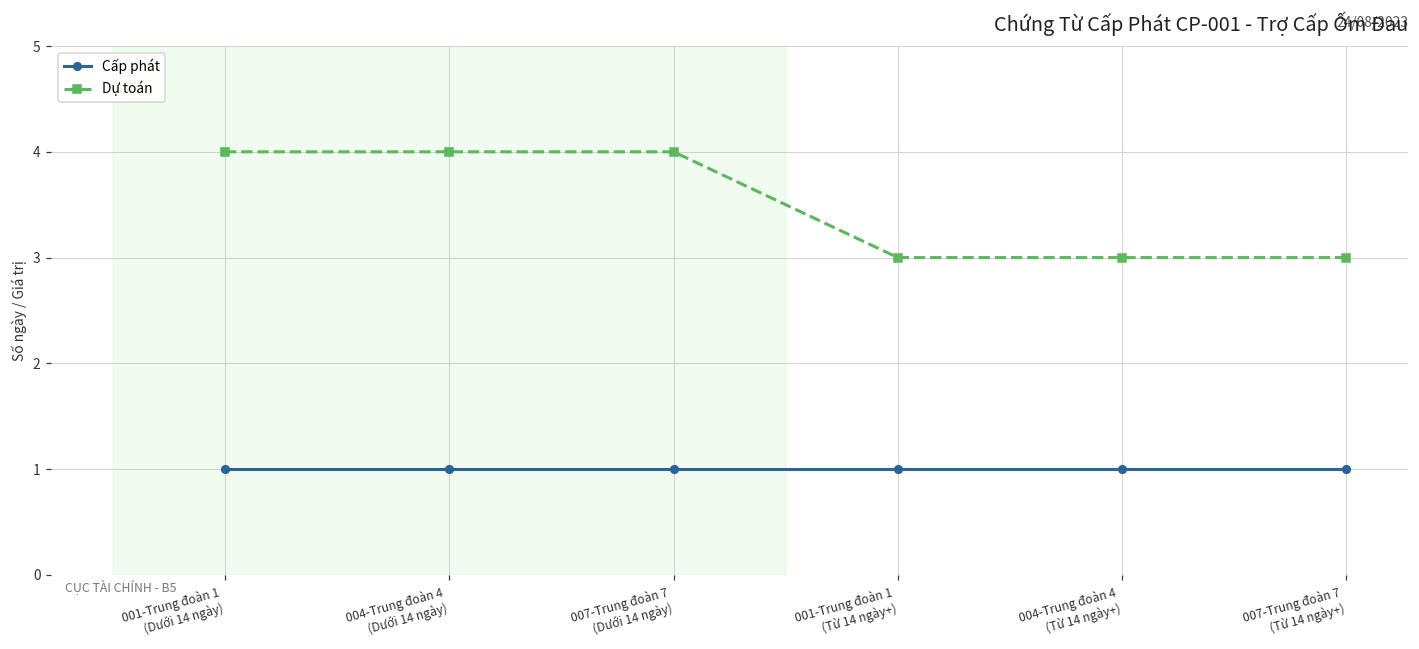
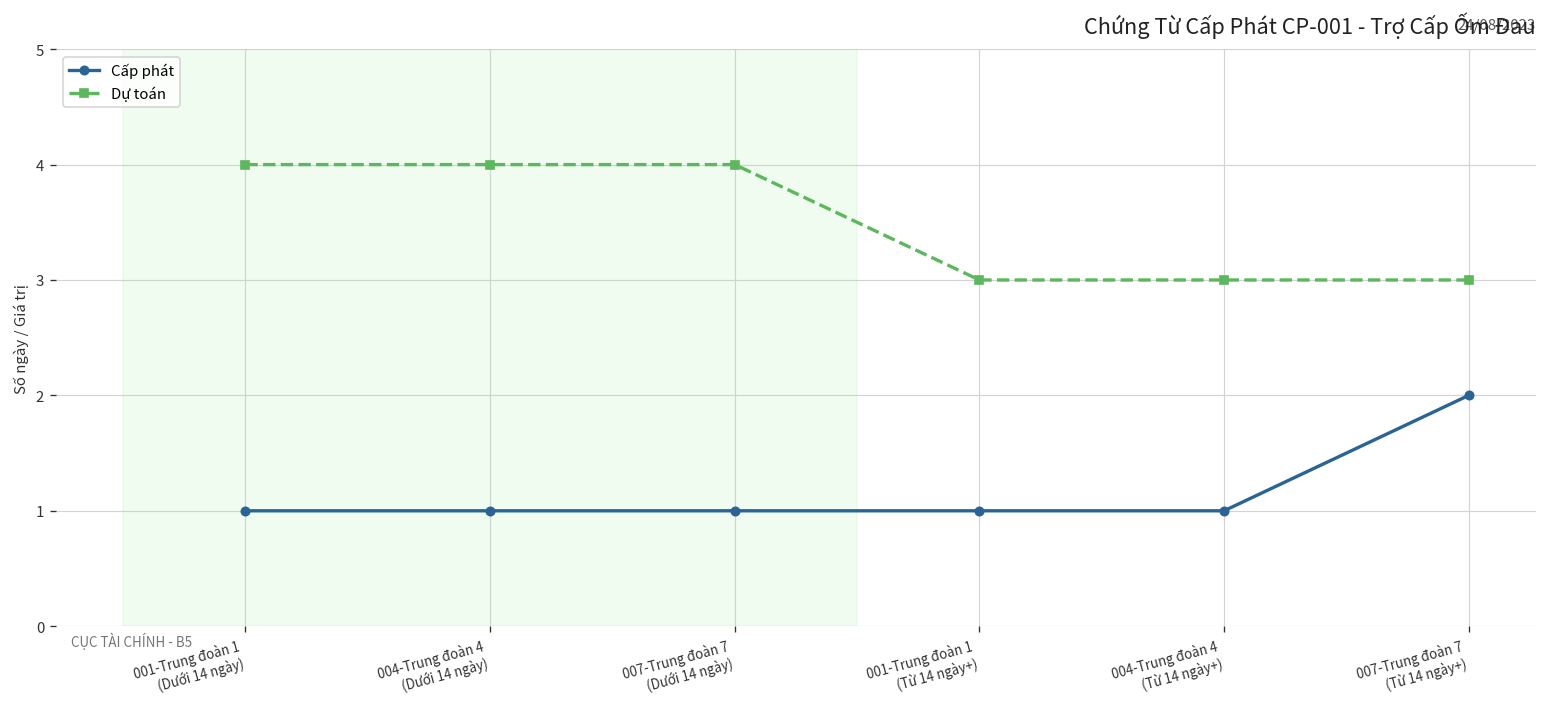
Cấp phát, 007-Trung đoàn 7 (Từ 14 ngày+): 1 -> 2
